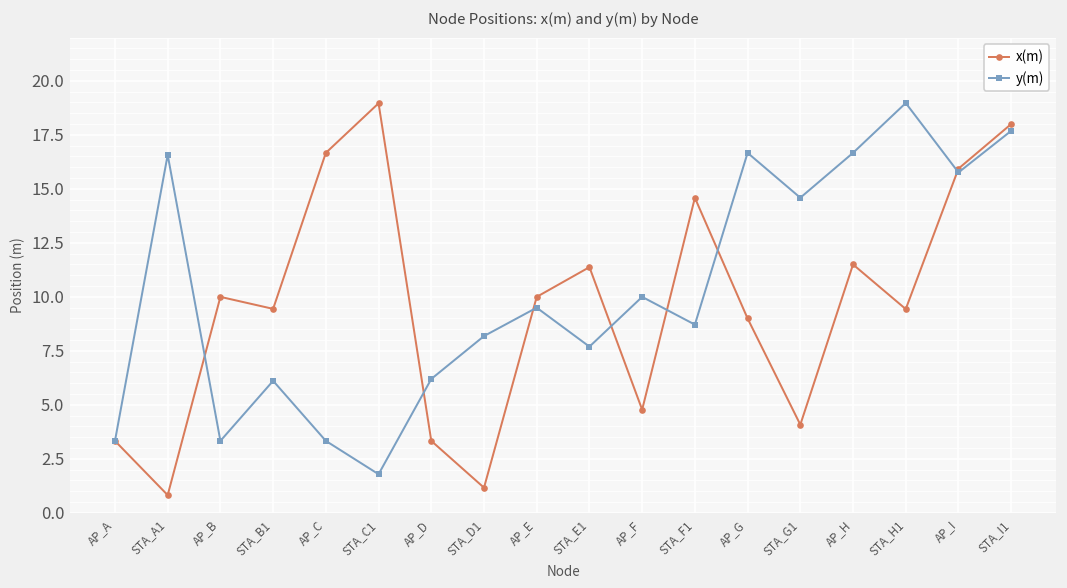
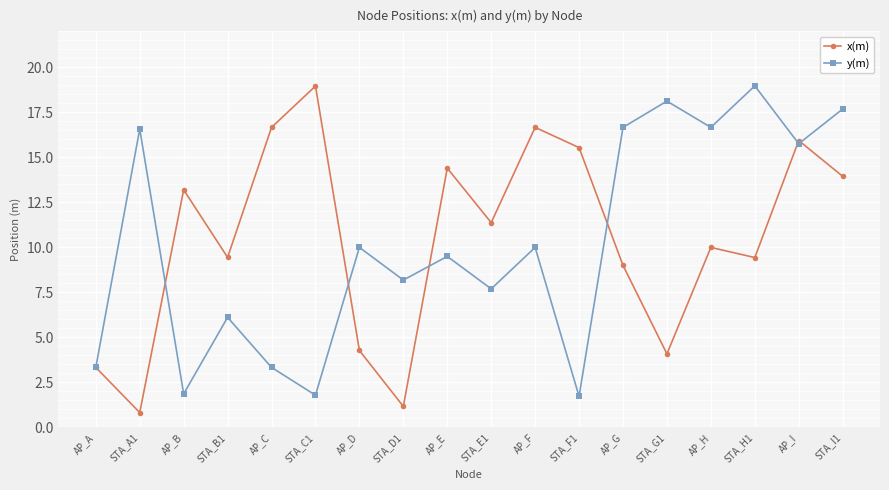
x(m), AP_B: 10.0 -> 13.2
y(m), AP_B: 3.3 -> 1.9
x(m), AP_D: 3.3 -> 4.3
y(m), AP_D: 6.2 -> 10.0
x(m), AP_E: 10.0 -> 14.4
x(m), AP_F: 4.8 -> 16.7
x(m), STA_F1: 14.6 -> 15.5
y(m), STA_F1: 8.7 -> 1.7
y(m), STA_G1: 14.6 -> 18.1
x(m), AP_H: 11.5 -> 10.0
x(m), STA_I1: 18.0 -> 13.9
